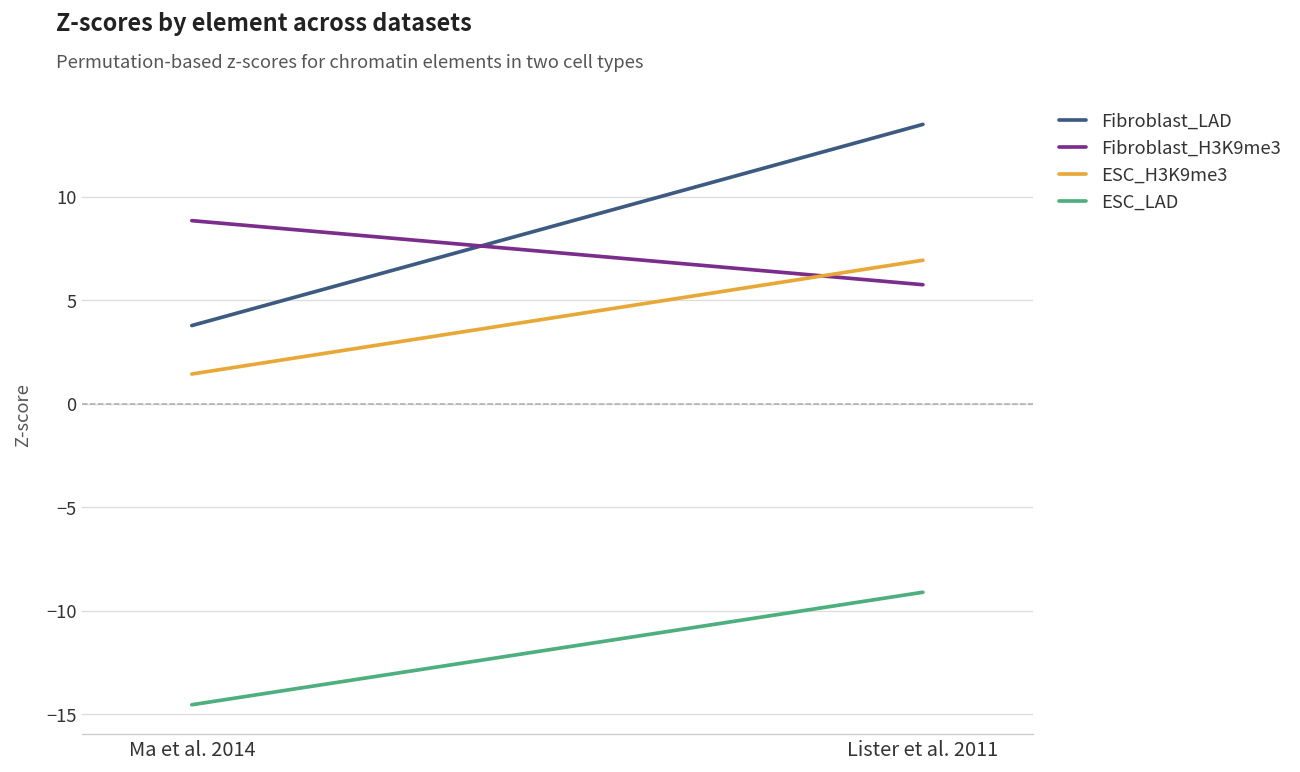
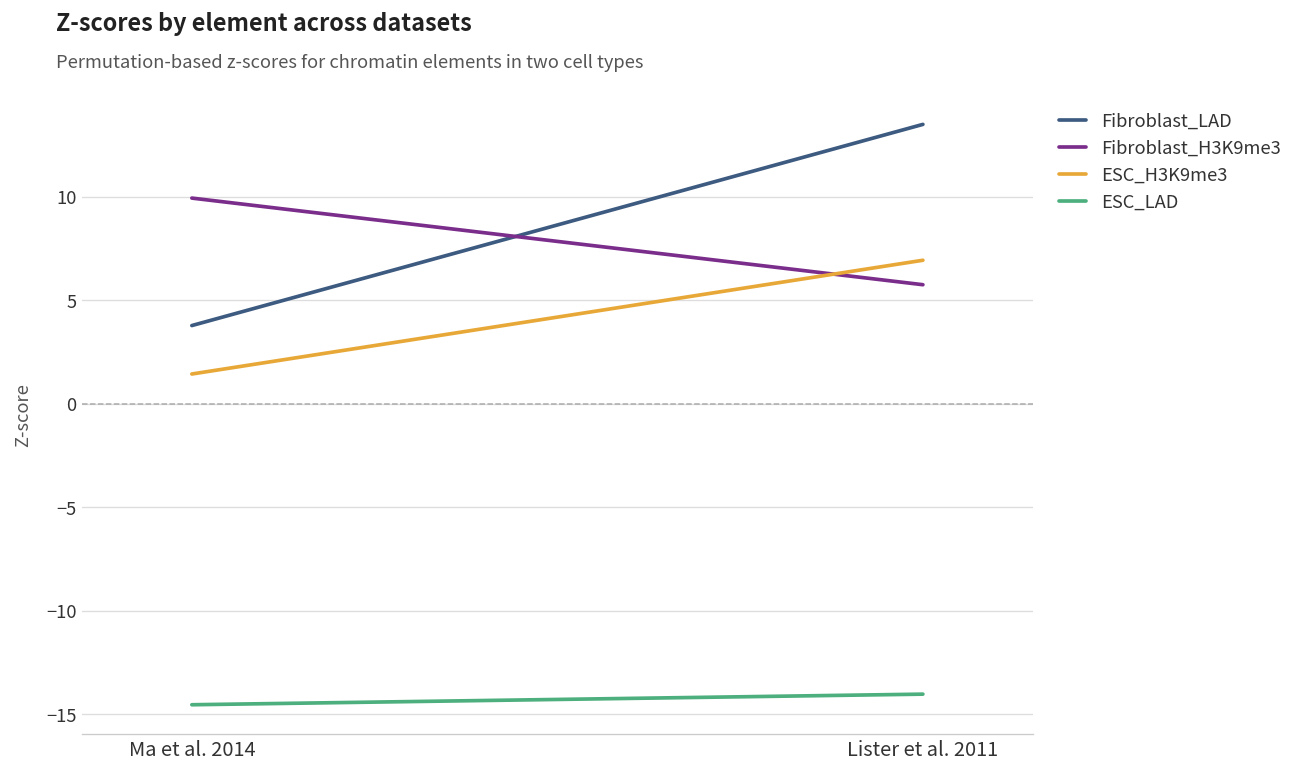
Fibroblast_H3K9me3, Ma et al. 2014: 8.8 -> 9.9
ESC_LAD, Lister et al. 2011: -9.1 -> -14.0
